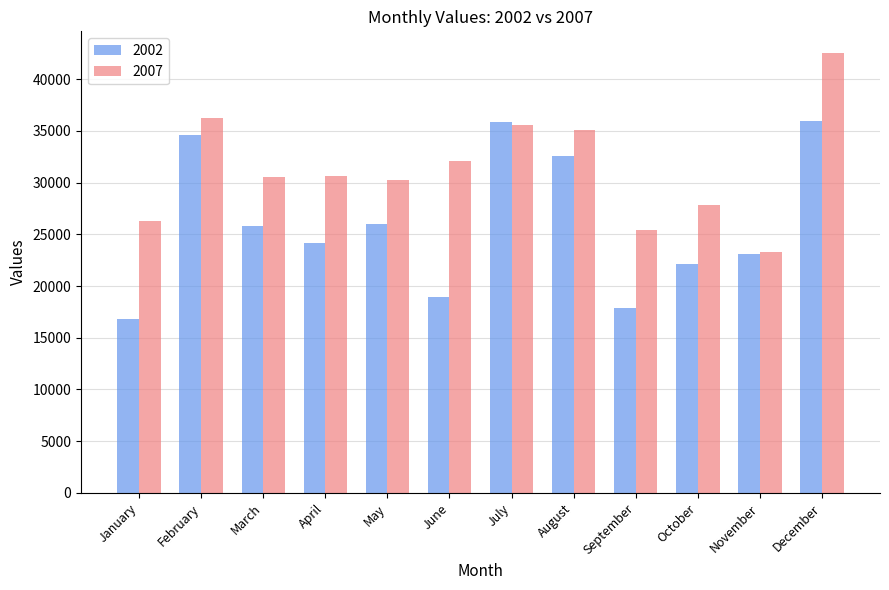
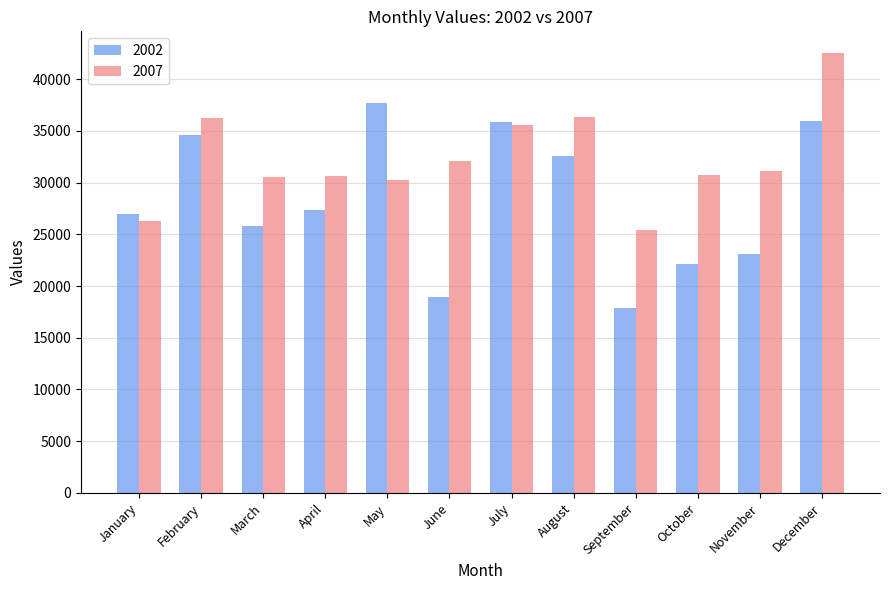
2002, January: 16800 -> 27000
2002, April: 24100 -> 27400
2002, May: 26000 -> 37700
2007, August: 35000 -> 36300
2007, October: 27800 -> 30800
2007, November: 23300 -> 31100
